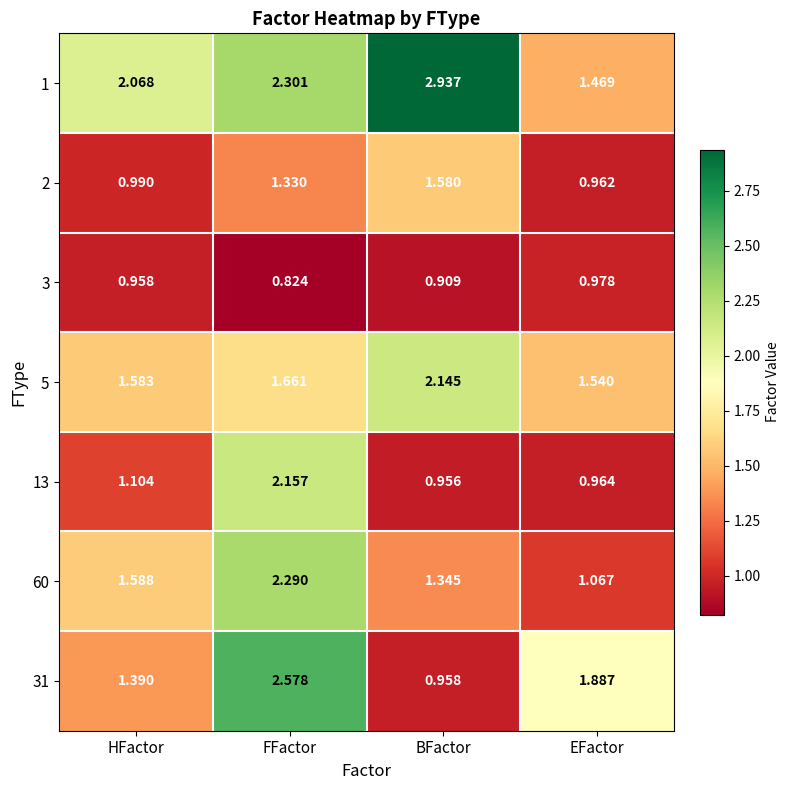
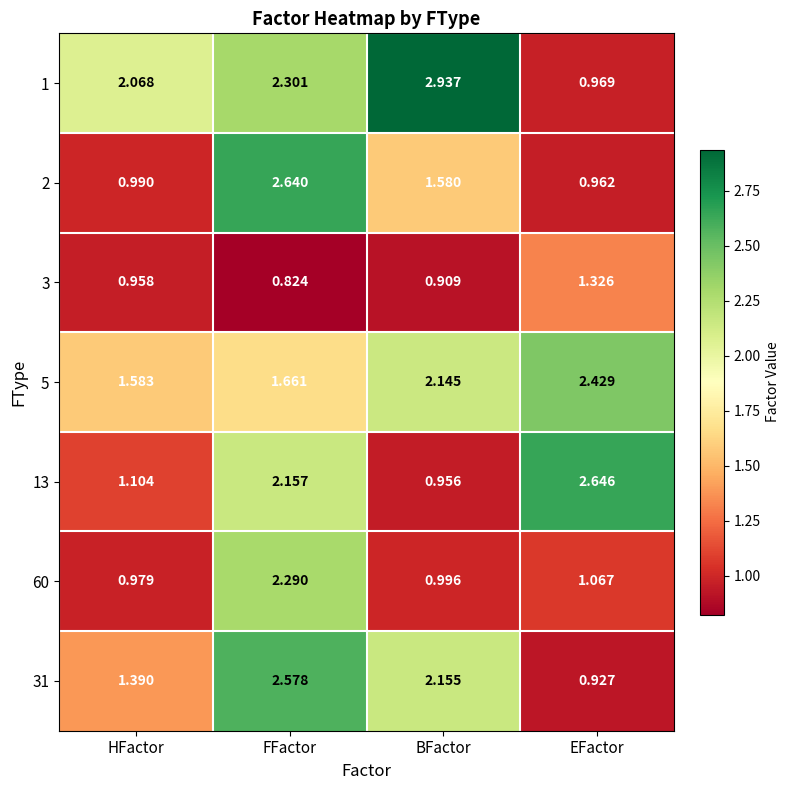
1, EFactor: 1.469 -> 0.969
2, FFactor: 1.330 -> 2.640
3, EFactor: 0.978 -> 1.326
5, EFactor: 1.540 -> 2.429
13, EFactor: 0.964 -> 2.646
60, HFactor: 1.588 -> 0.979
60, BFactor: 1.345 -> 0.996
31, BFactor: 0.958 -> 2.155
31, EFactor: 1.887 -> 0.927
